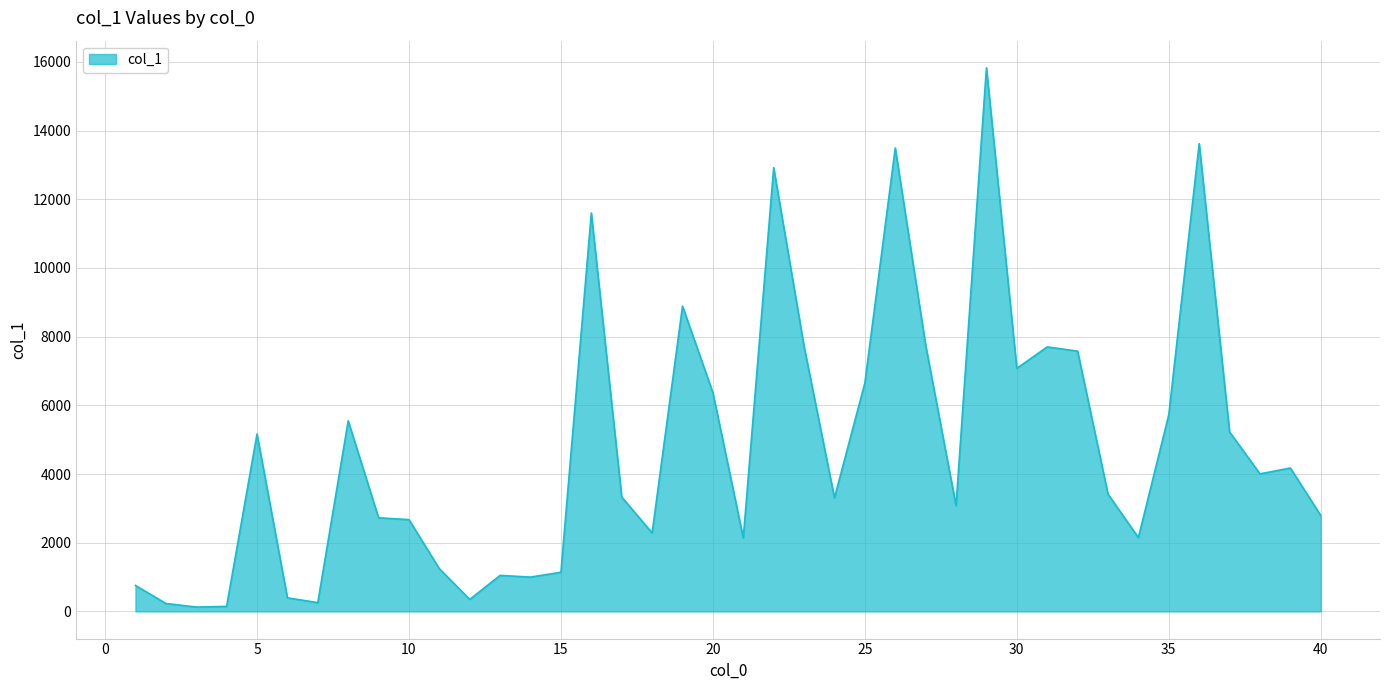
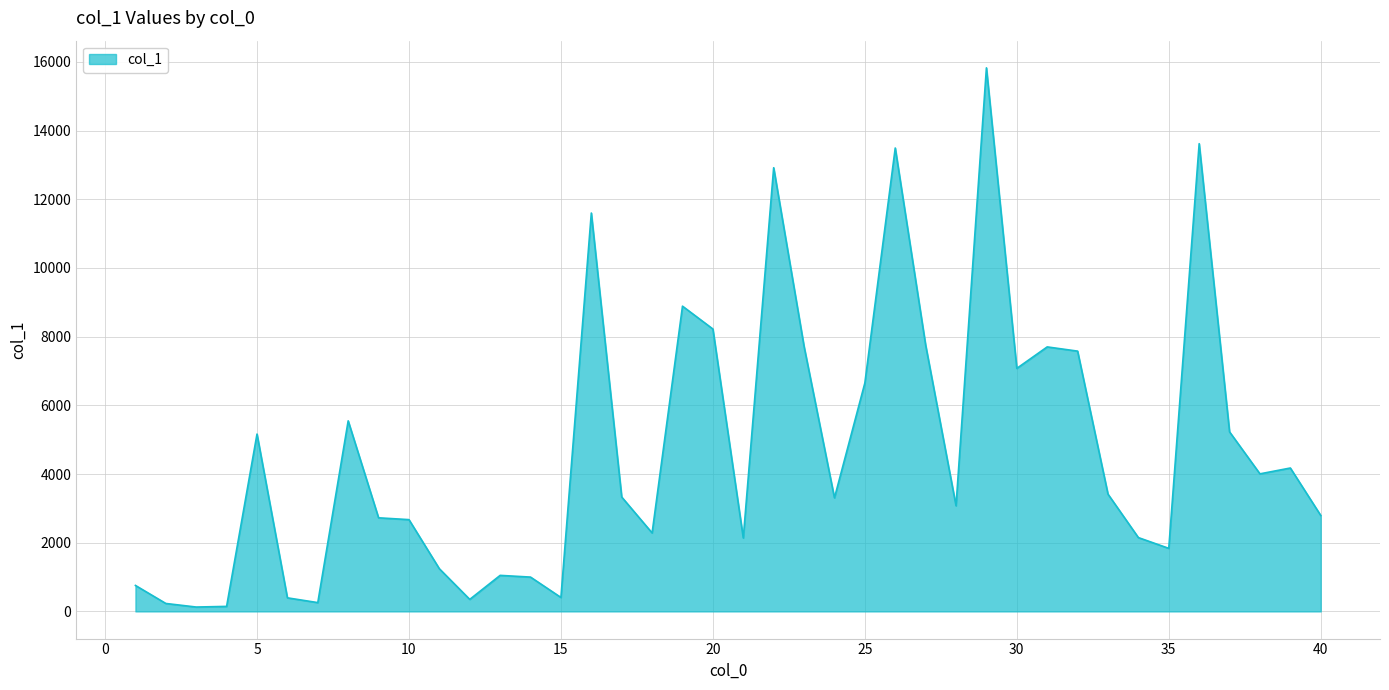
15: 1100 -> 400
20: 6400 -> 8200
35: 5700 -> 1800
